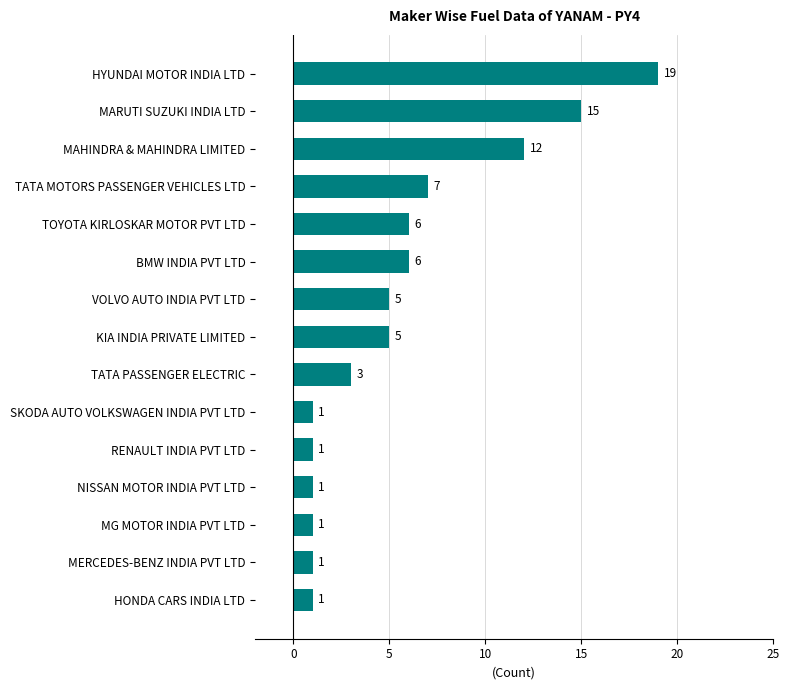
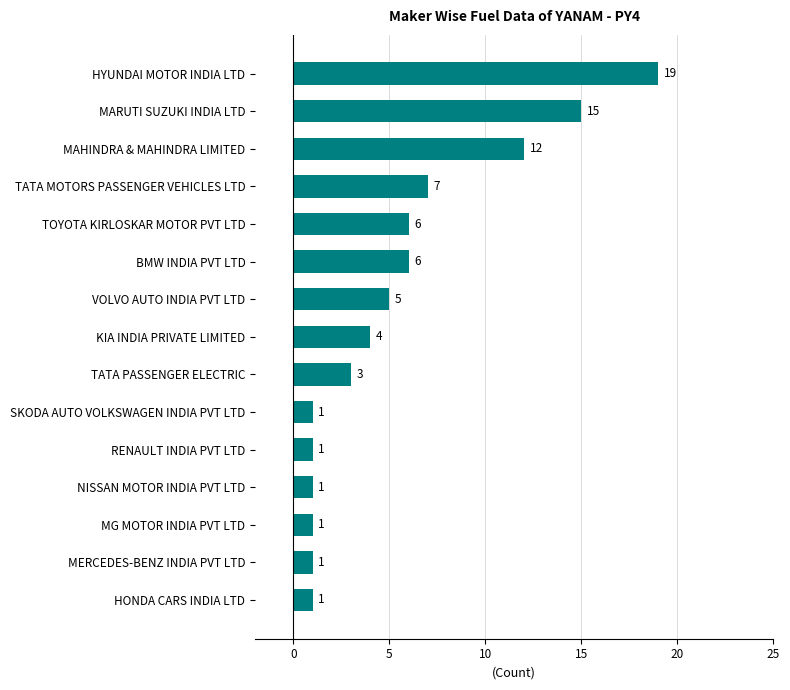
KIA INDIA PRIVATE LIMITED: 5 -> 4
